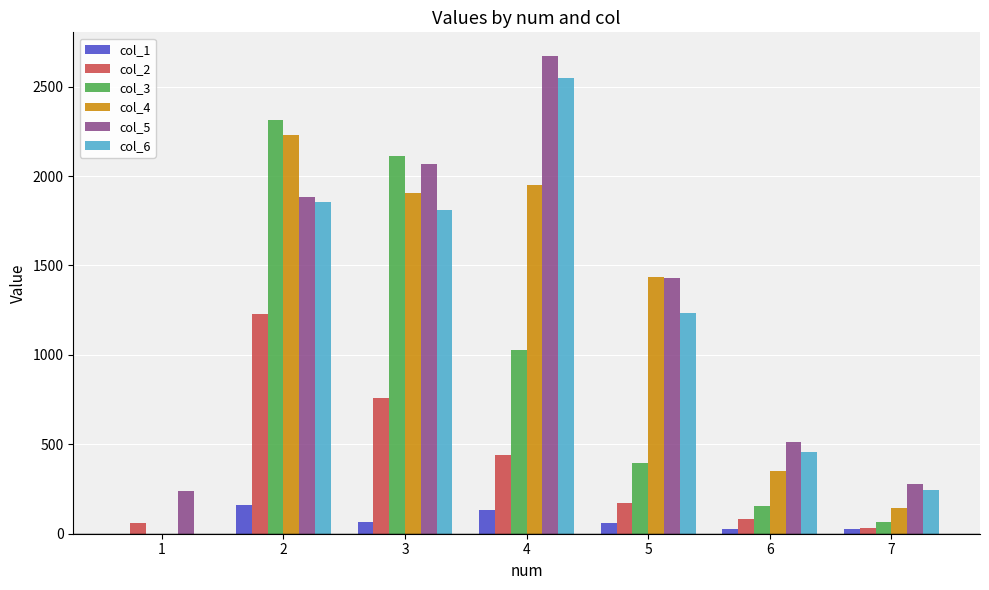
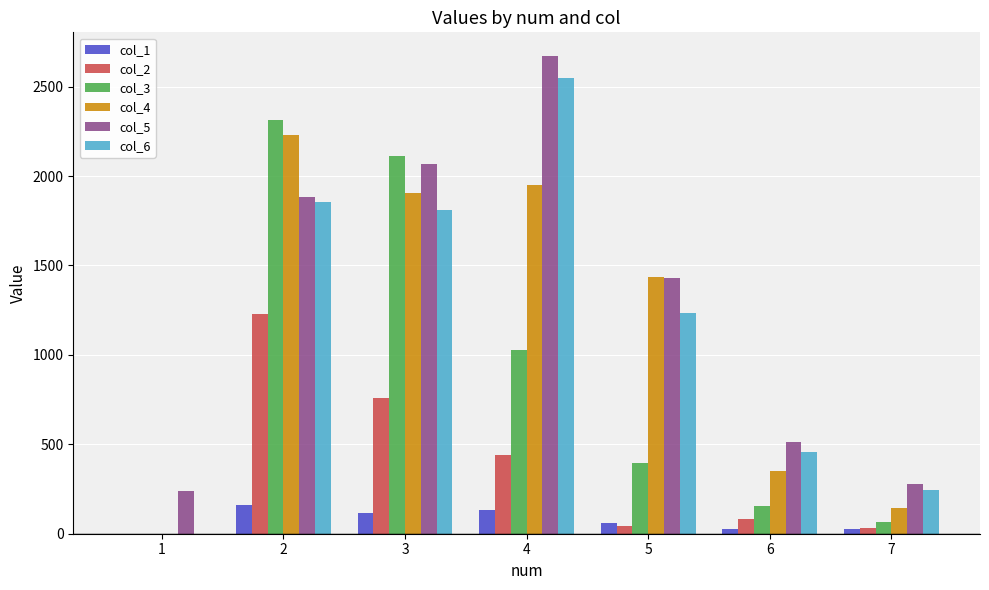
col_2, 1: 60 -> 0
col_1, 3: 70 -> 120
col_2, 5: 170 -> 40
